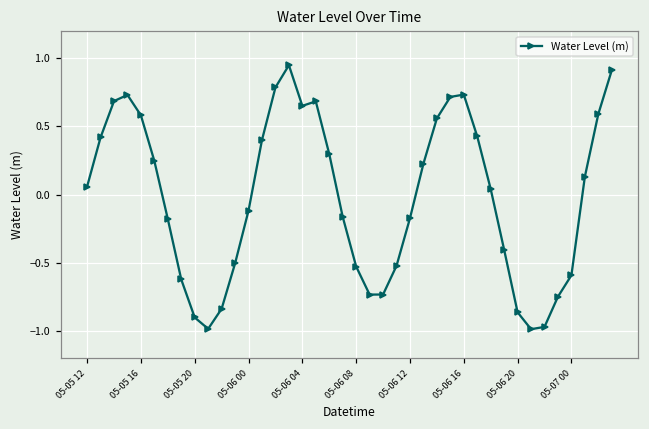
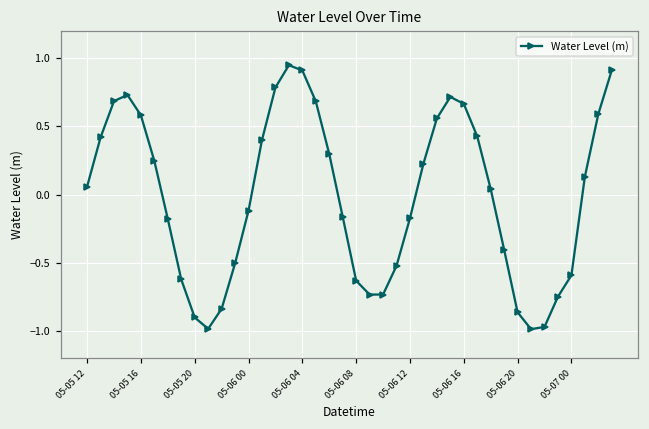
05-06 04: 0.65 -> 0.91
05-06 08: -0.53 -> -0.63
05-06 16: 0.73 -> 0.67
